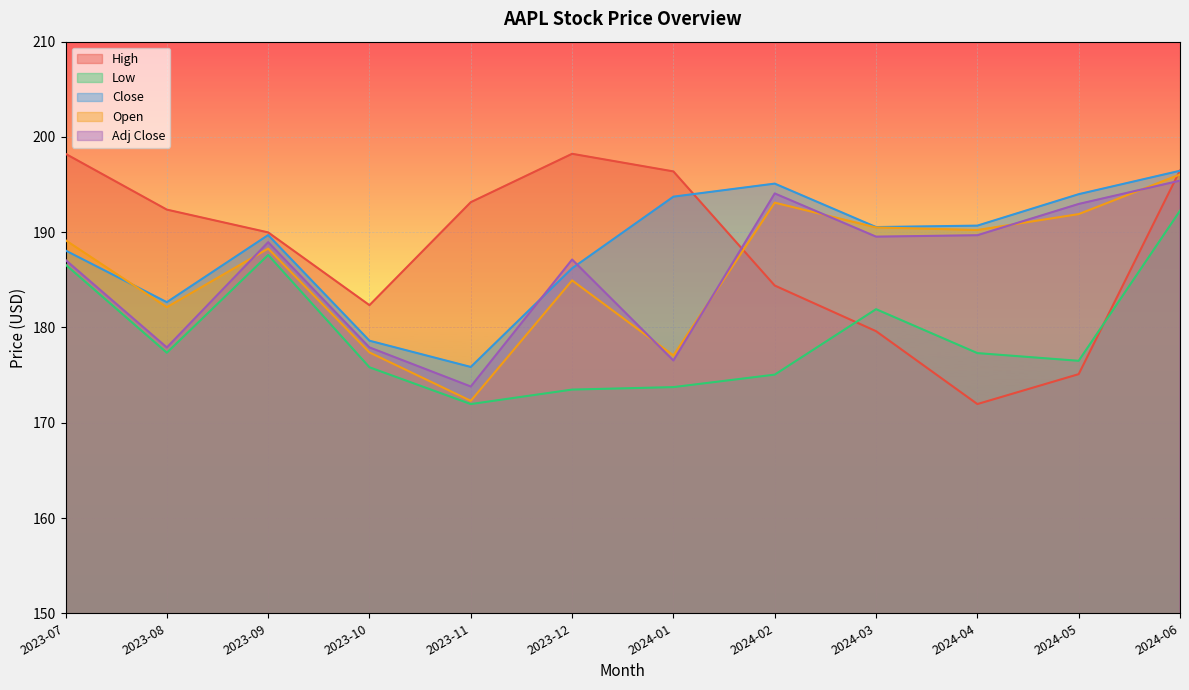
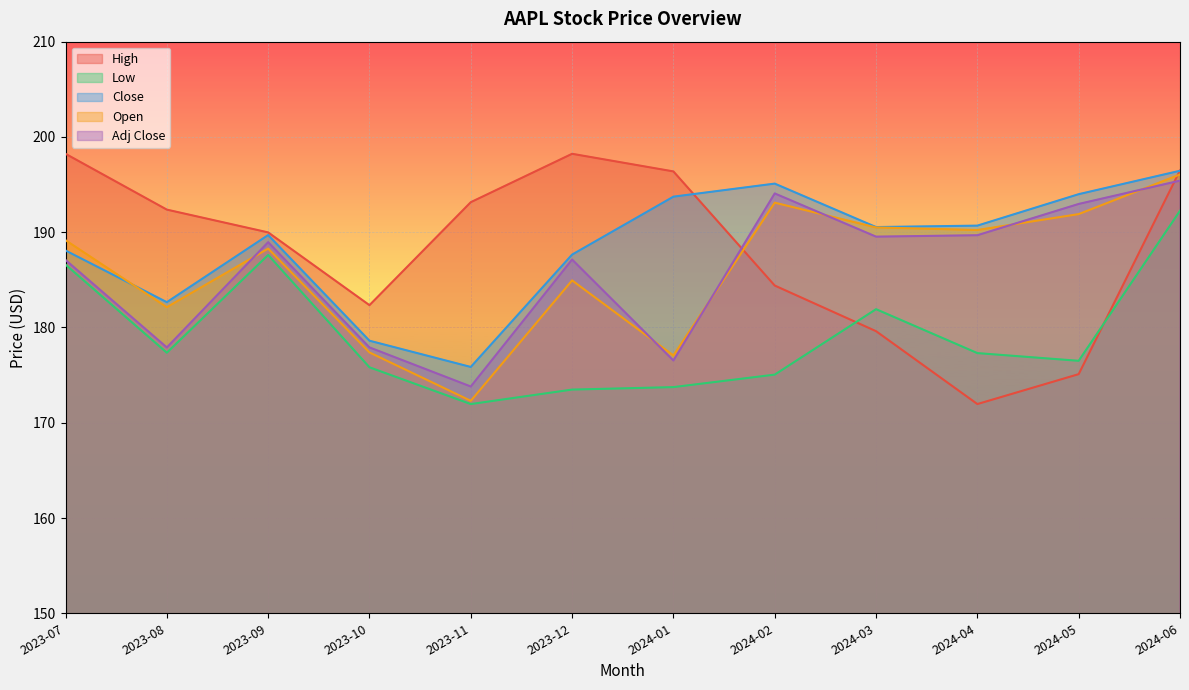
Close, 2023-12: 186 -> 188
